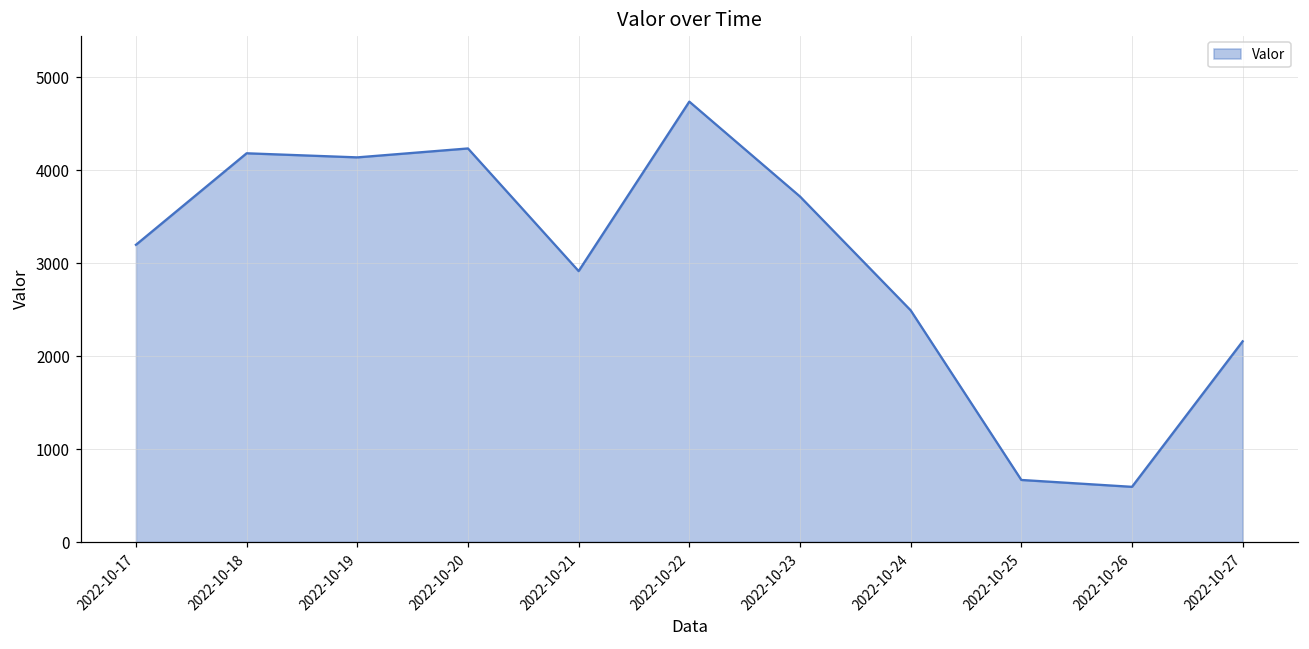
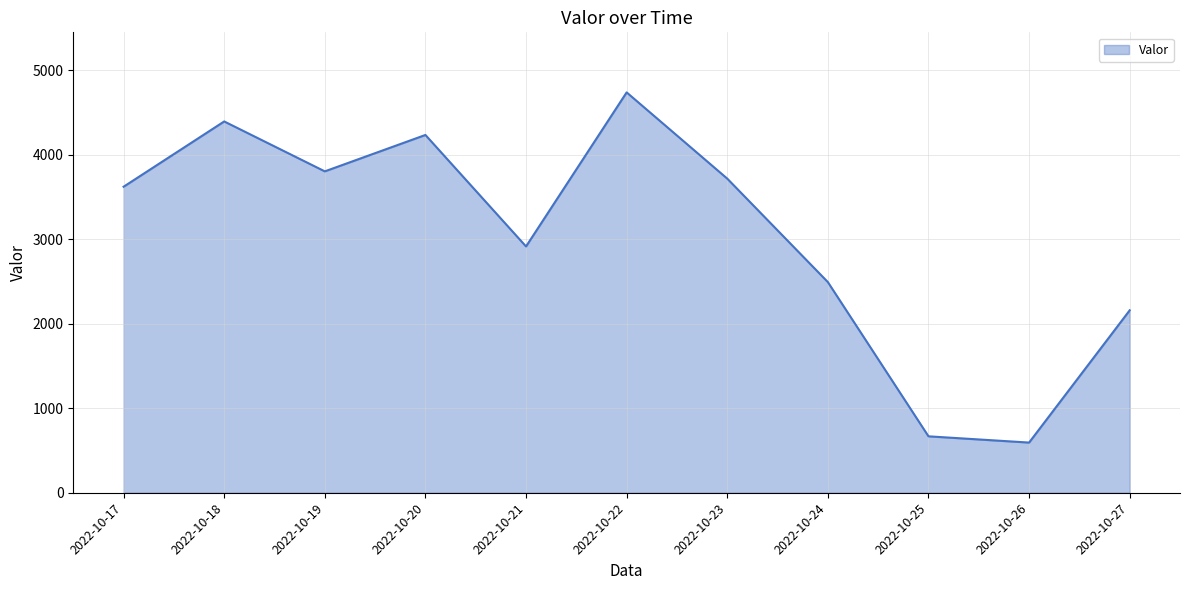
2022-10-17: 3200 -> 3600
2022-10-18: 4200 -> 4400
2022-10-19: 4100 -> 3800
